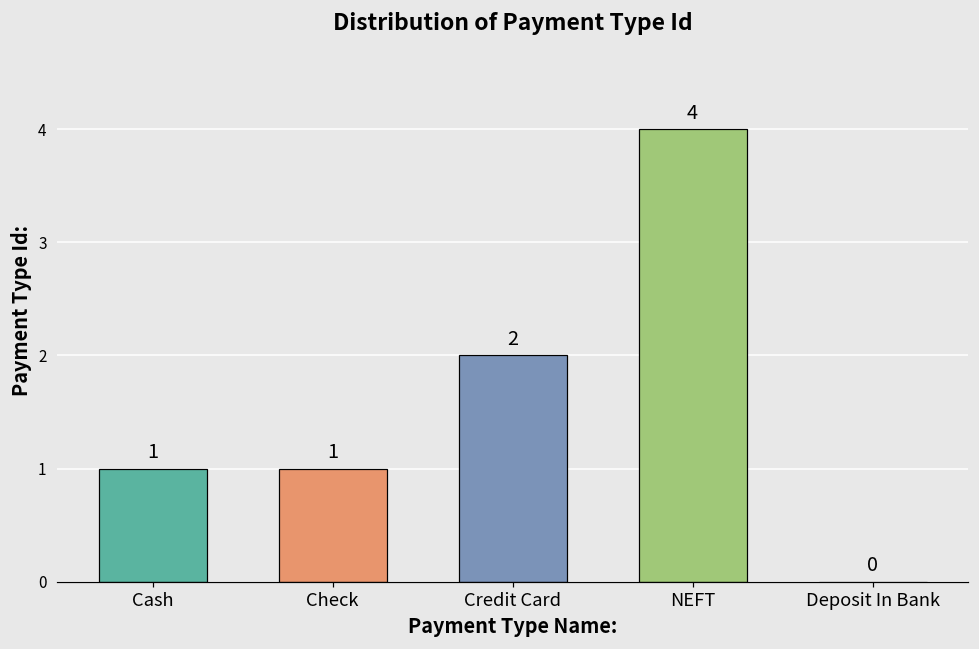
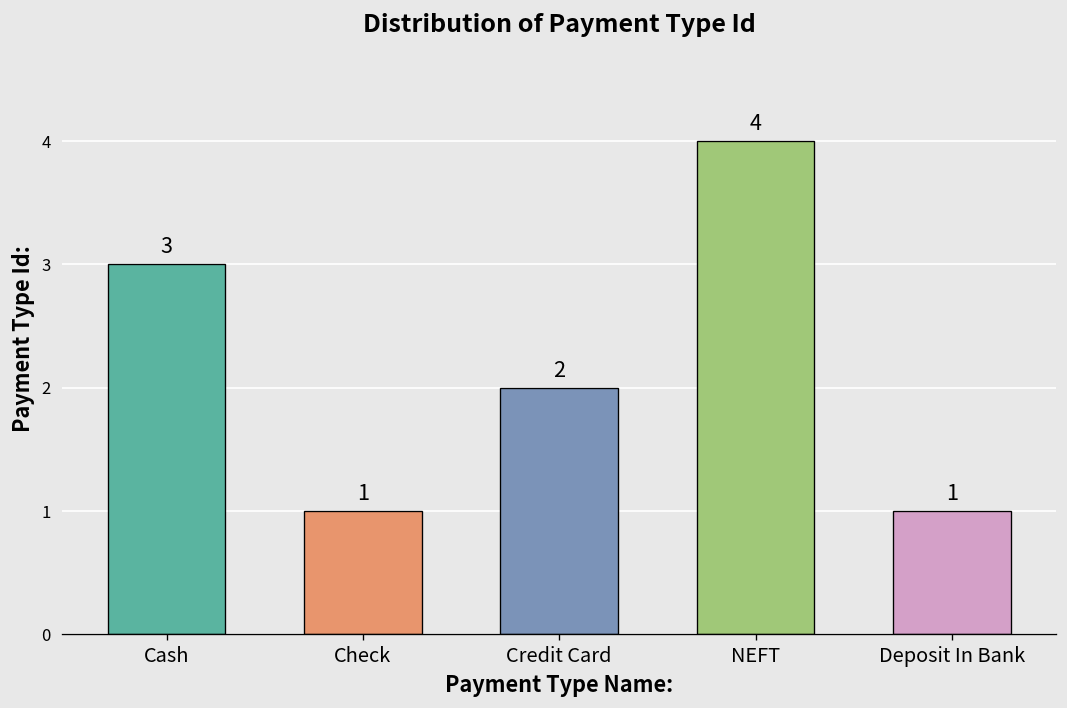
Cash: 1 -> 3
Deposit In Bank: 0 -> 1
